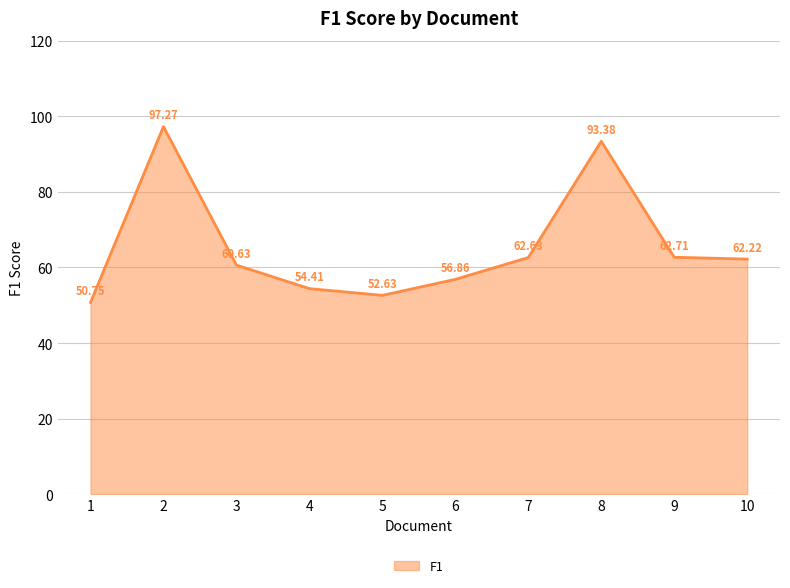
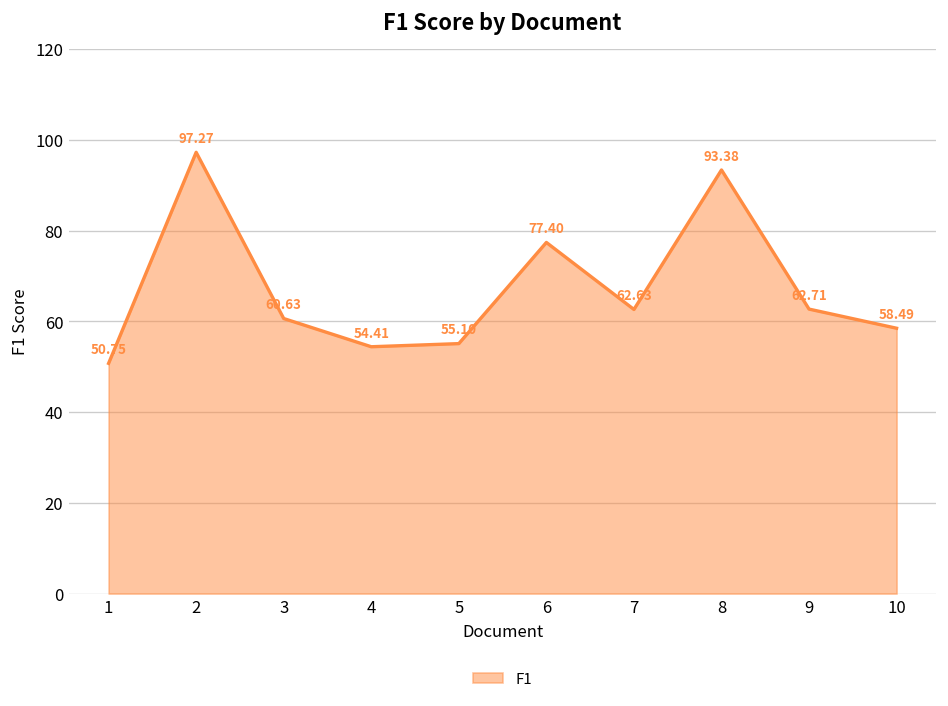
5: 52.63 -> 55.10
6: 56.86 -> 77.40
10: 62.22 -> 58.49
